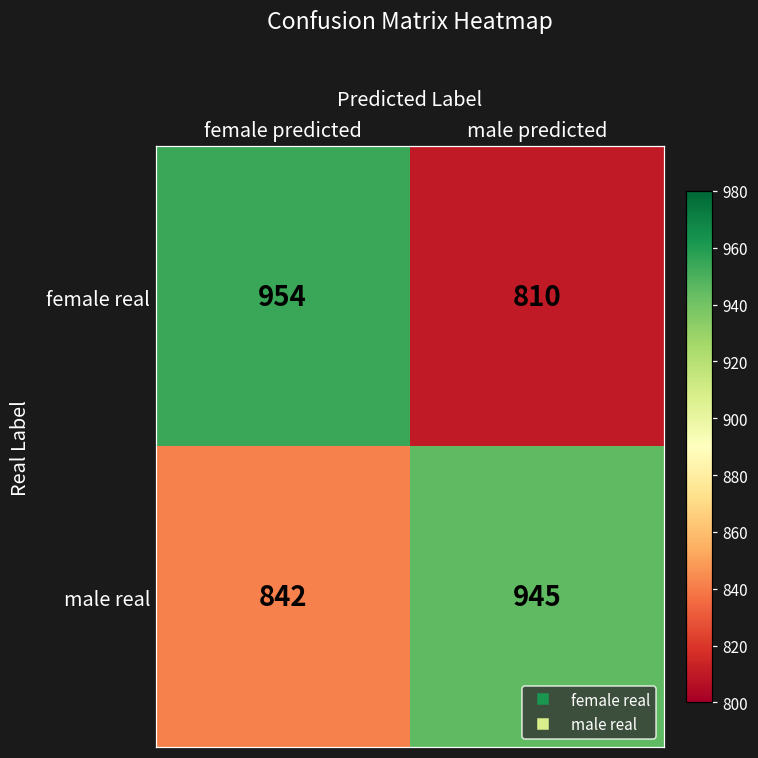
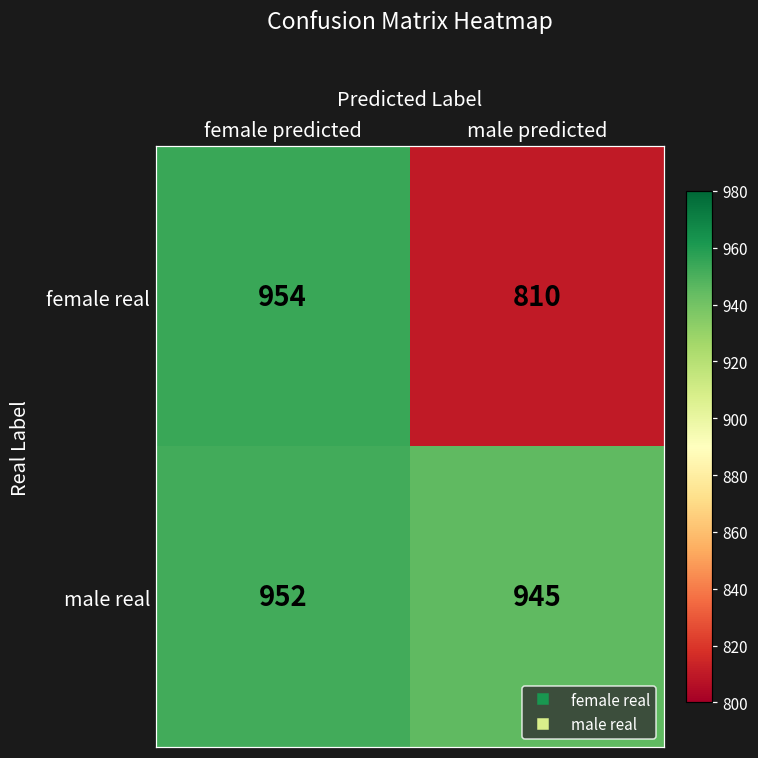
male real, female predicted: 842 -> 952
